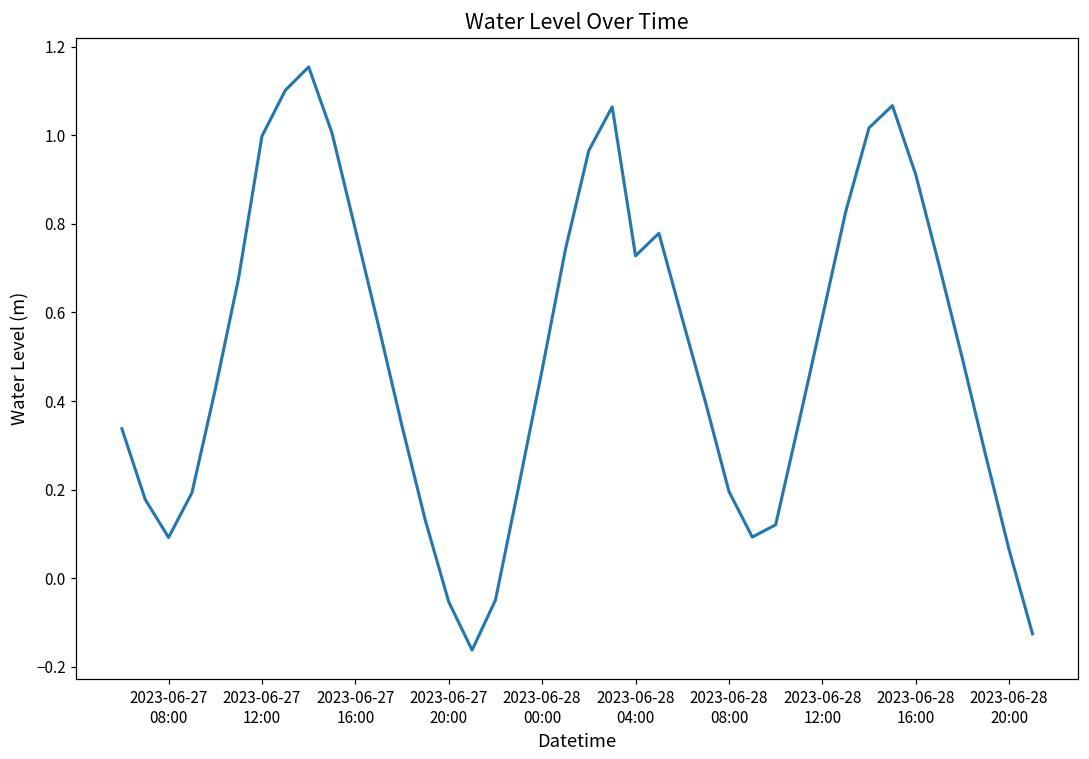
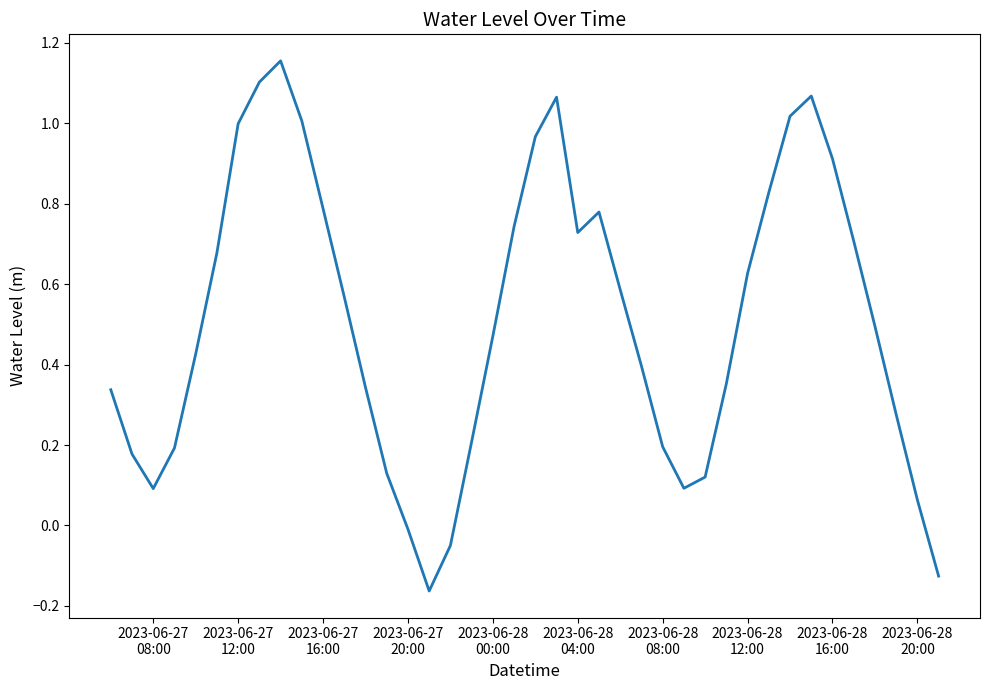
2023-06-27 20:00: -0.05 -> -0.01
2023-06-28 12:00: 0.59 -> 0.63
